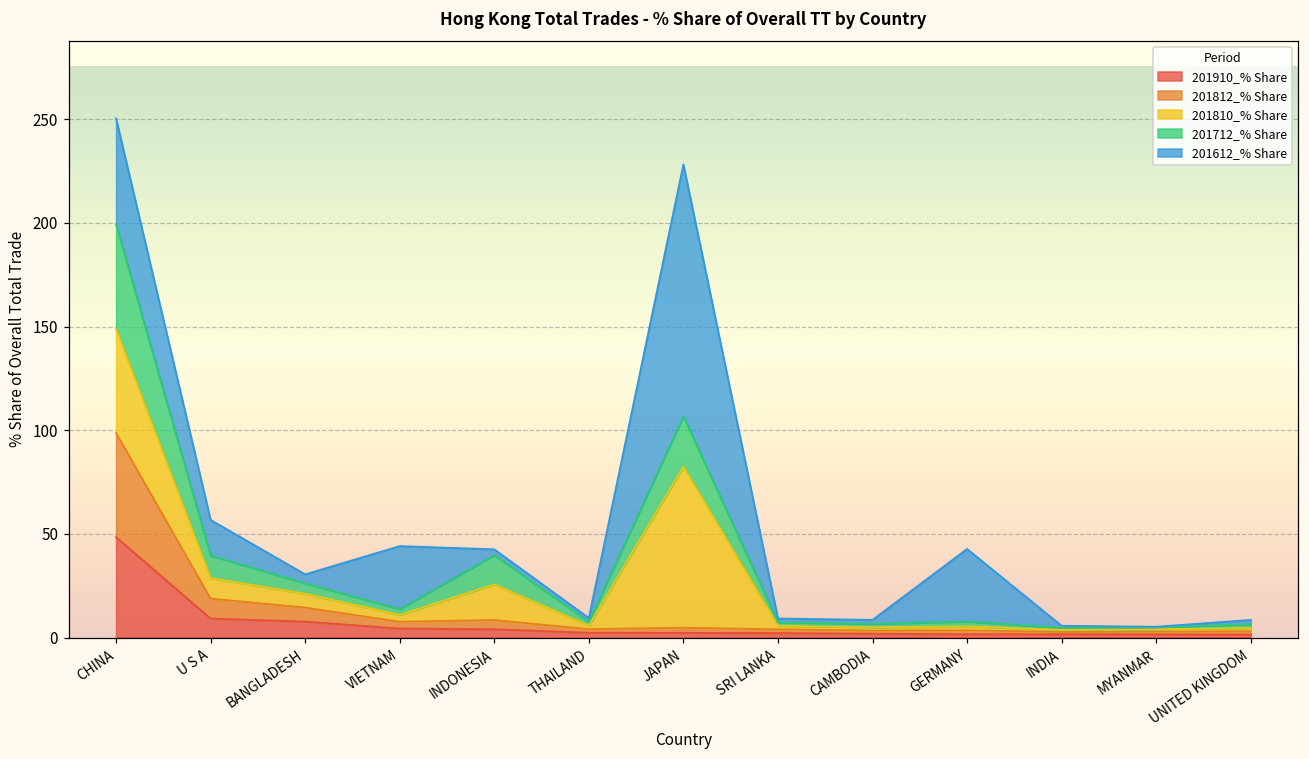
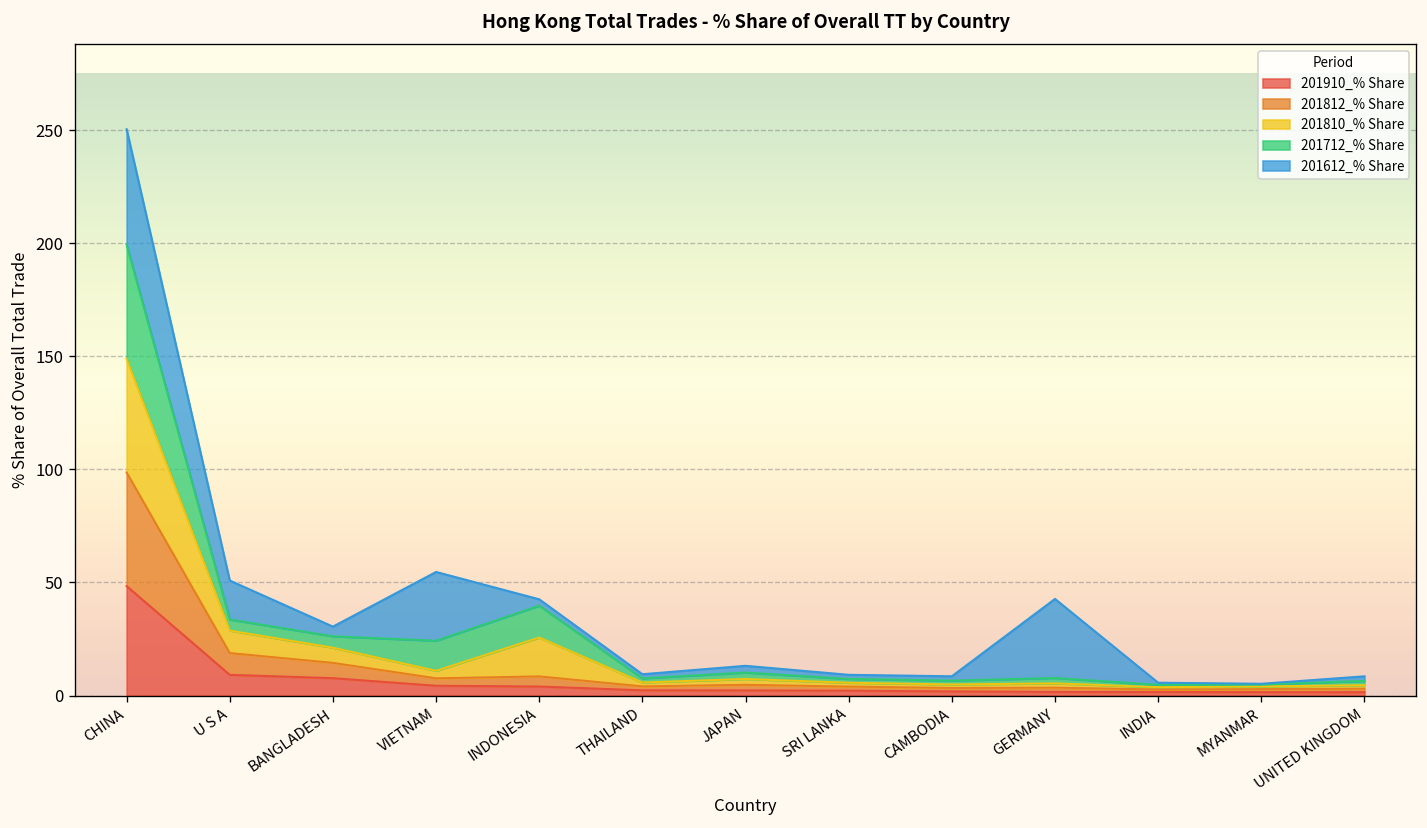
201712_% Share, U S A: 11 -> 5
201712_% Share, VIETNAM: 3 -> 13
201810_% Share, JAPAN: 78 -> 3
201712_% Share, JAPAN: 24 -> 3
201612_% Share, JAPAN: 121 -> 3
